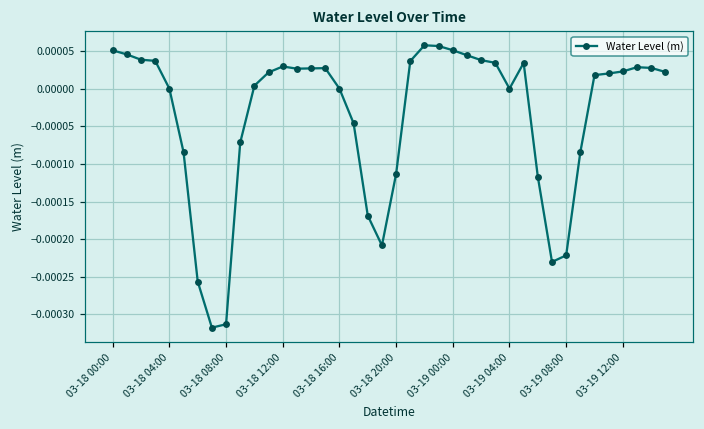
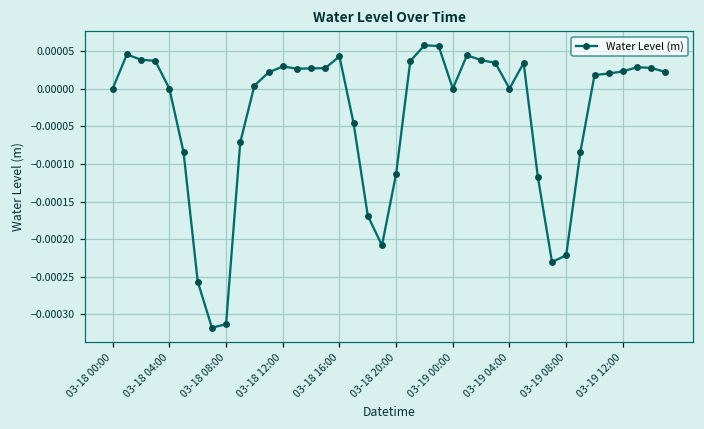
03-18 00:00: 0.0001 -> 0.0000
03-18 16:00: 0.00000 -> 0.00004
03-19 00:00: 0.0001 -> 0.0000
